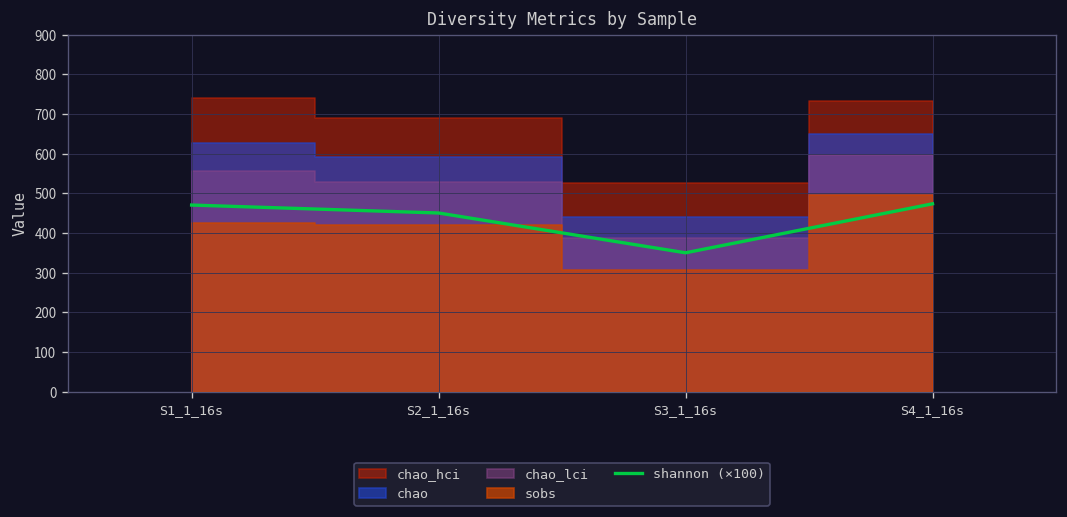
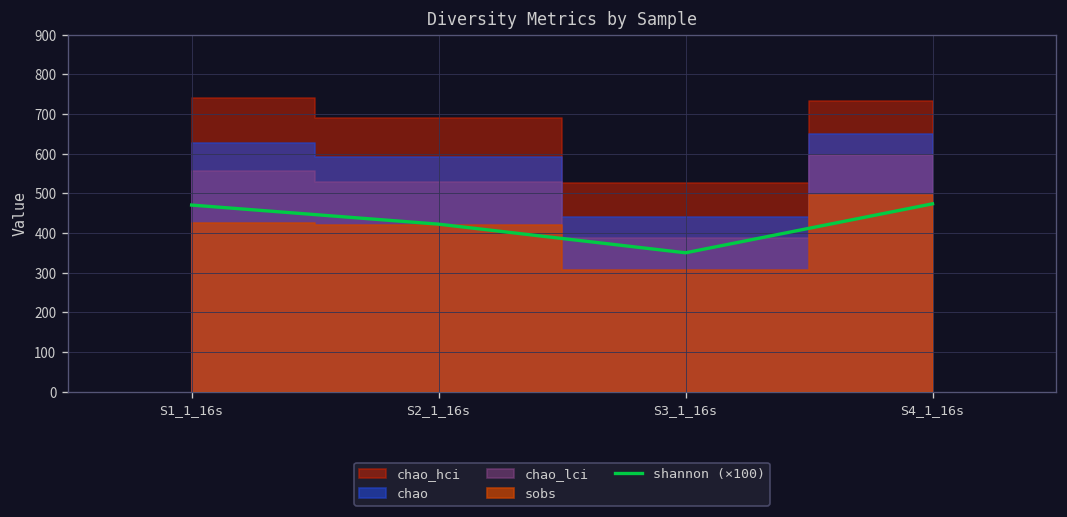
shannon (×100), S2_1_16s: 450 -> 420
